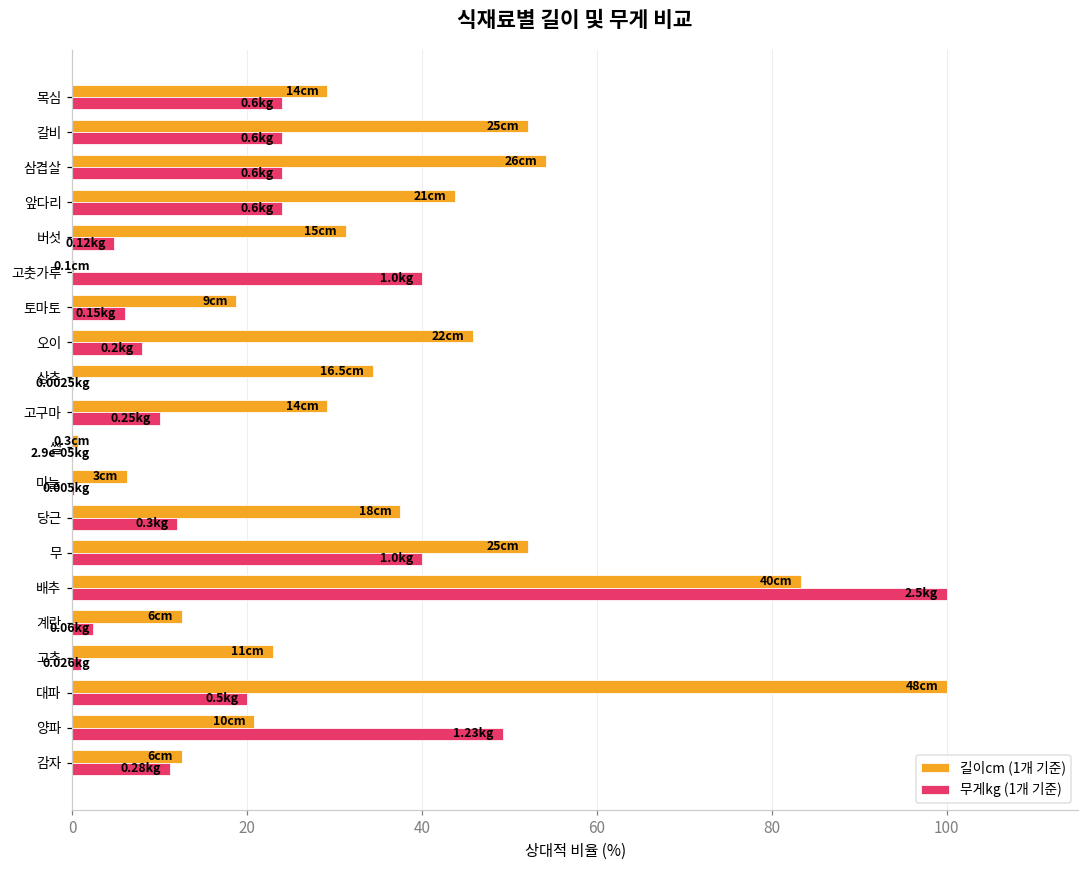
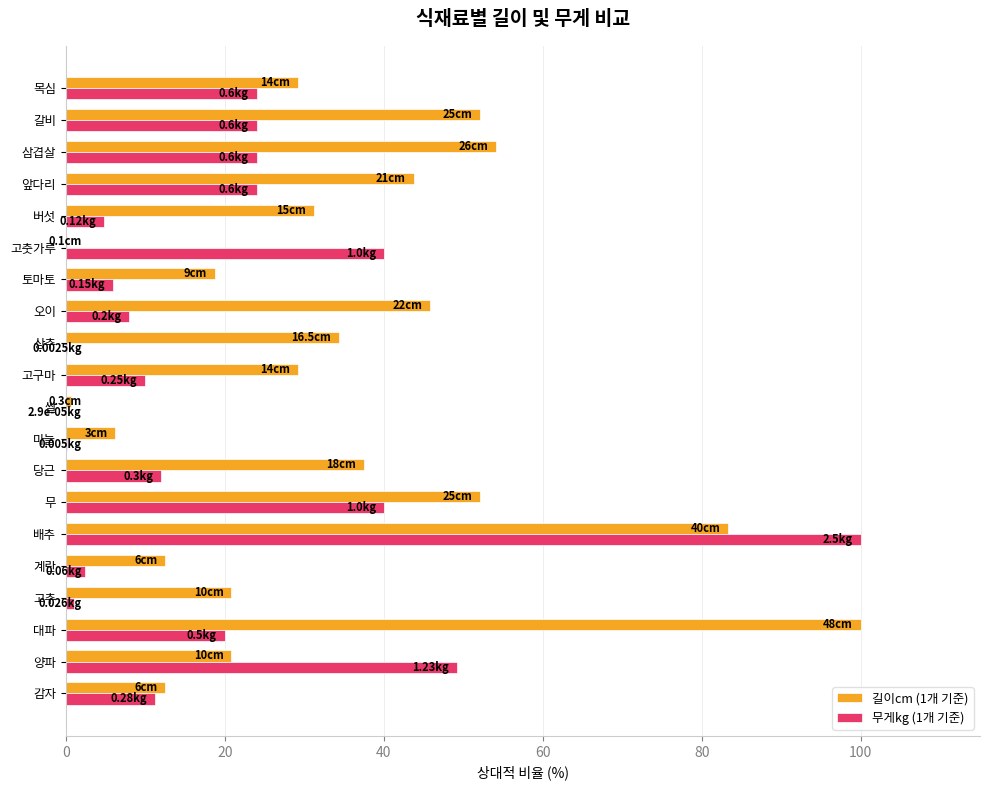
길이cm (1개 기준), 고추: 11 -> 10
